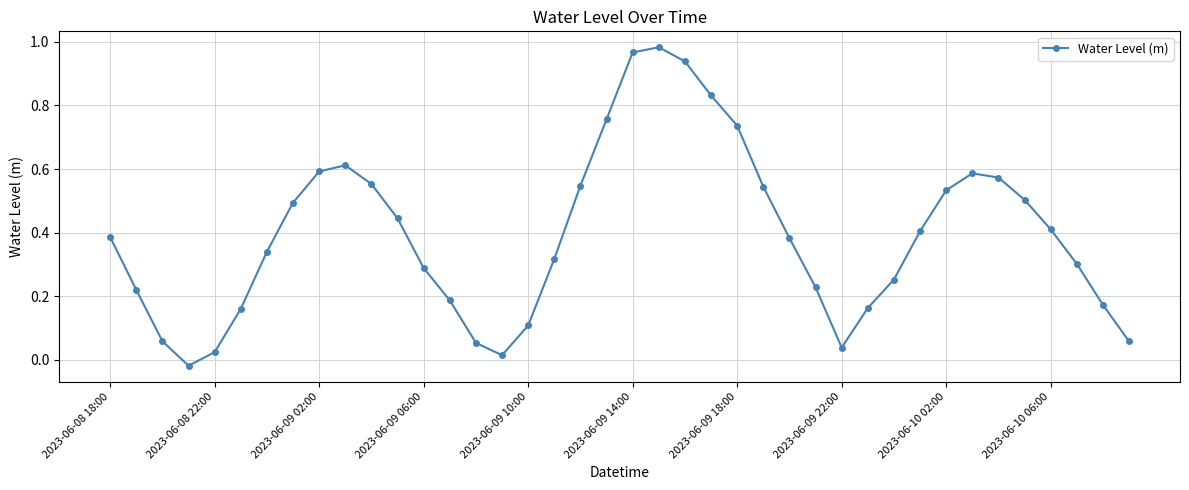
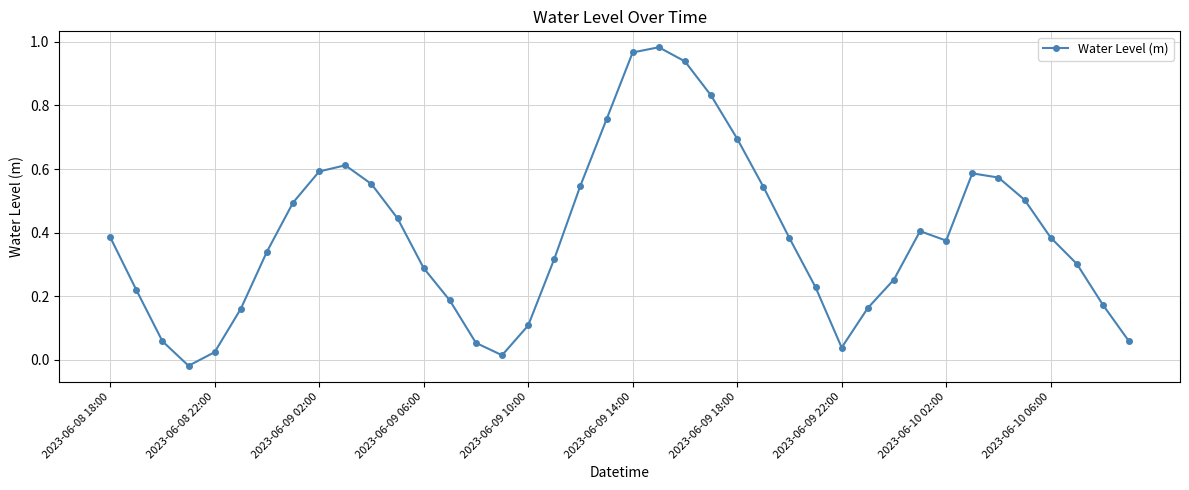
2023-06-09 18:00: 0.74 -> 0.70
2023-06-10 02:00: 0.53 -> 0.37
2023-06-10 06:00: 0.41 -> 0.38
